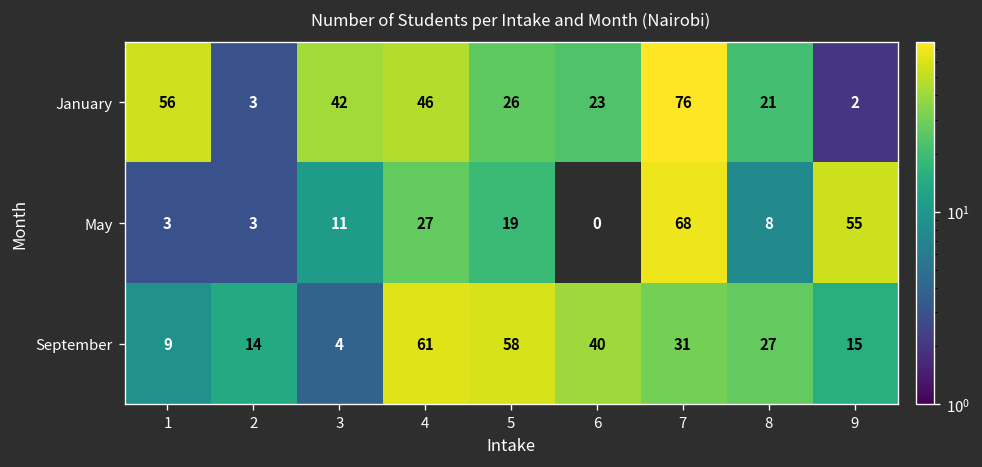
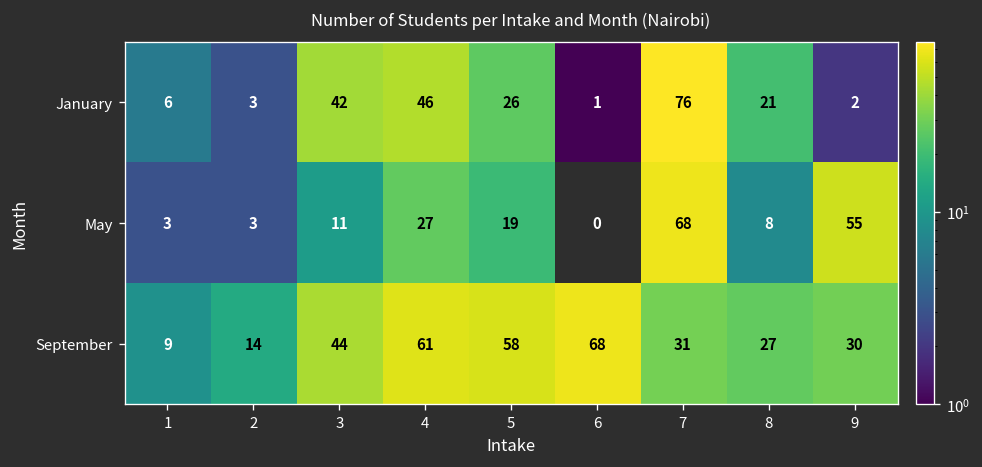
January, 1: 56 -> 6
January, 6: 23 -> 1
September, 3: 4 -> 44
September, 6: 40 -> 68
September, 9: 15 -> 30
